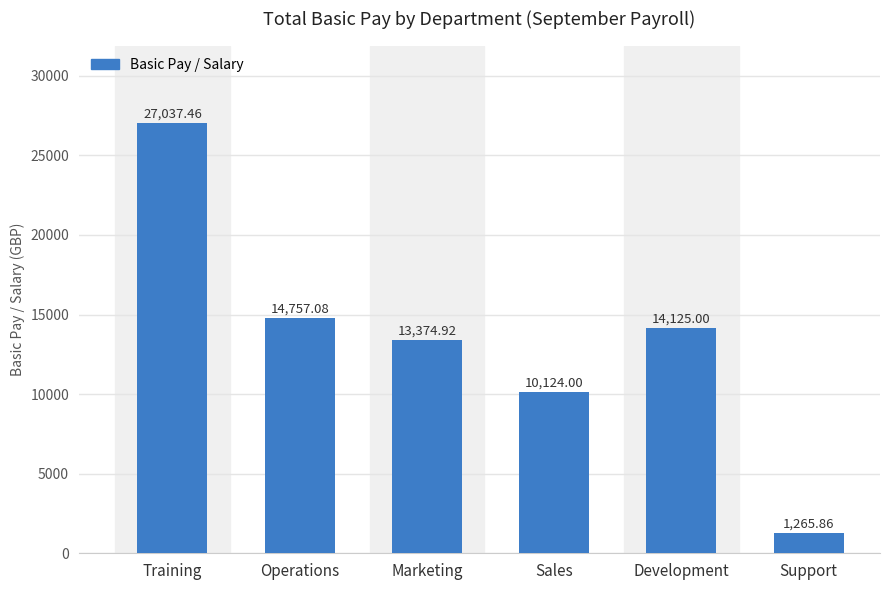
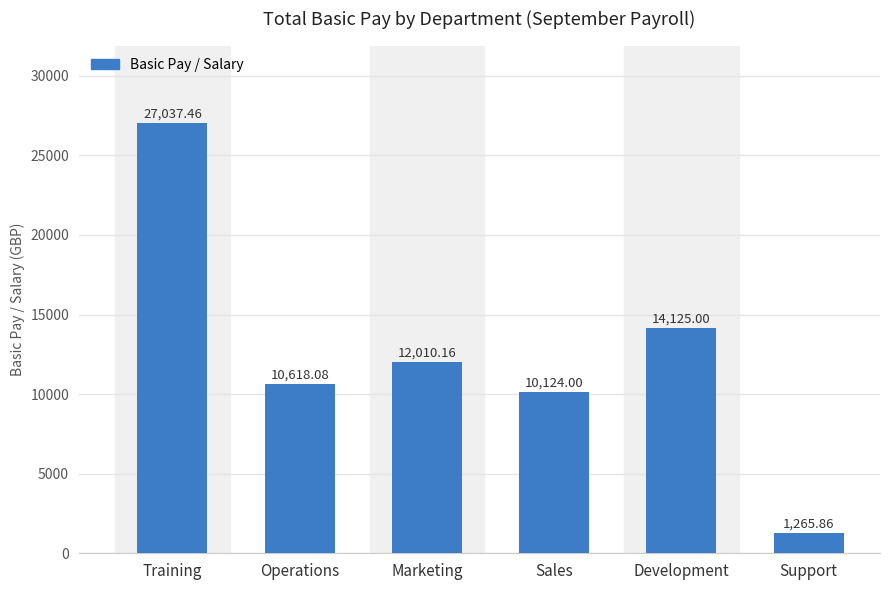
Operations: 14,757.08 -> 10,618.08
Marketing: 13,374.92 -> 12,010.16
